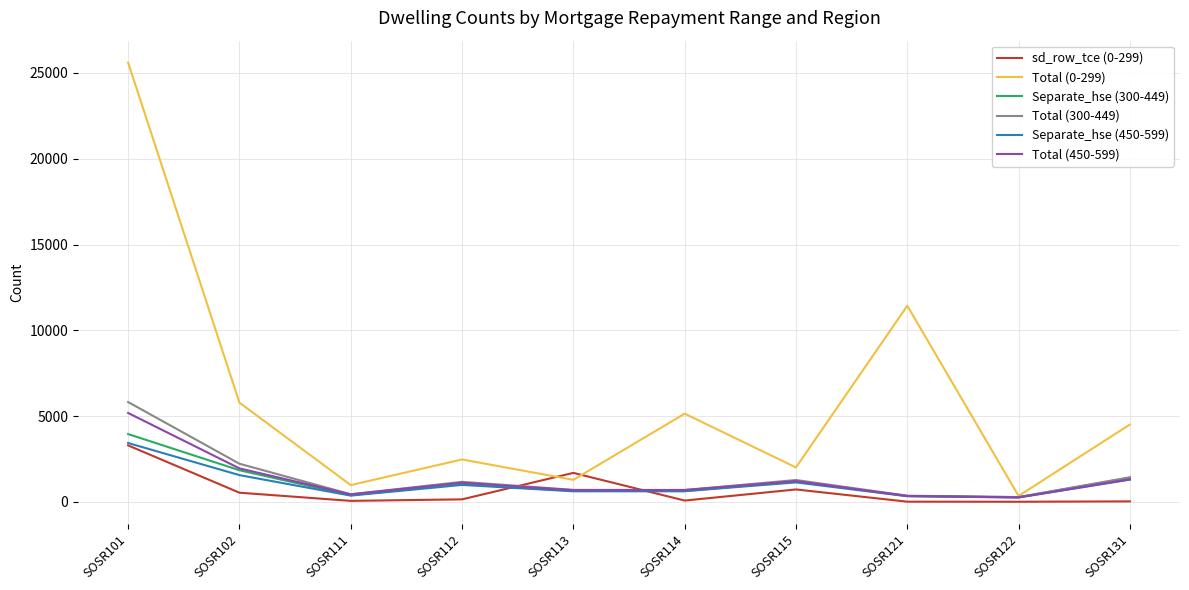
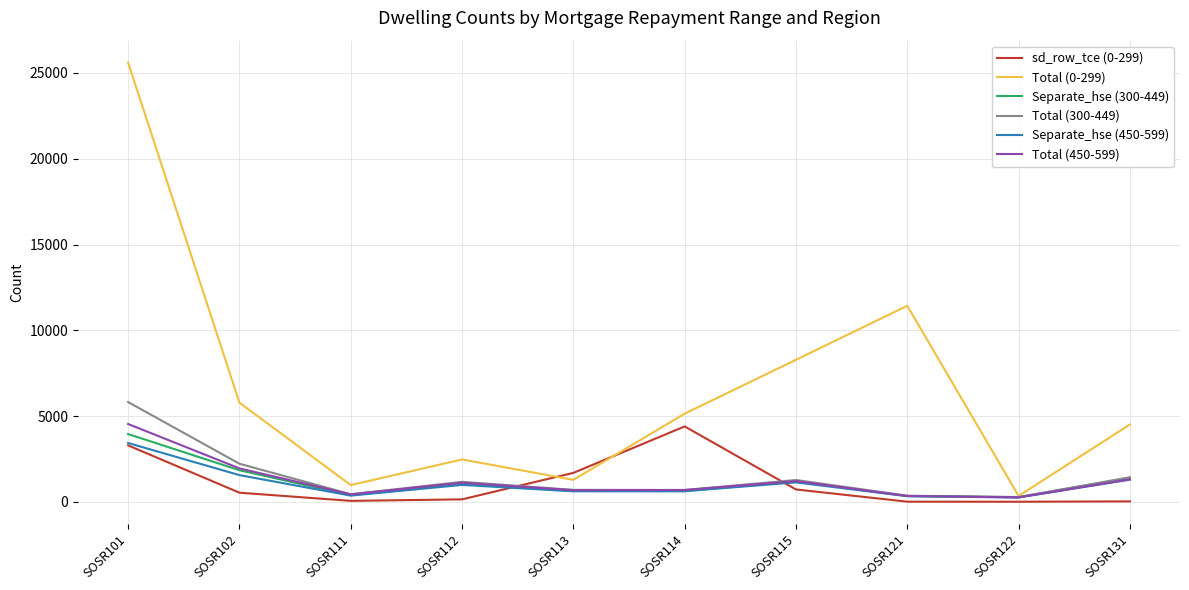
Total (450-599), SOSR101: 5200 -> 4500
sd_row_tce (0-299), SOSR114: 100 -> 4400
Total (0-299), SOSR115: 2000 -> 8300
